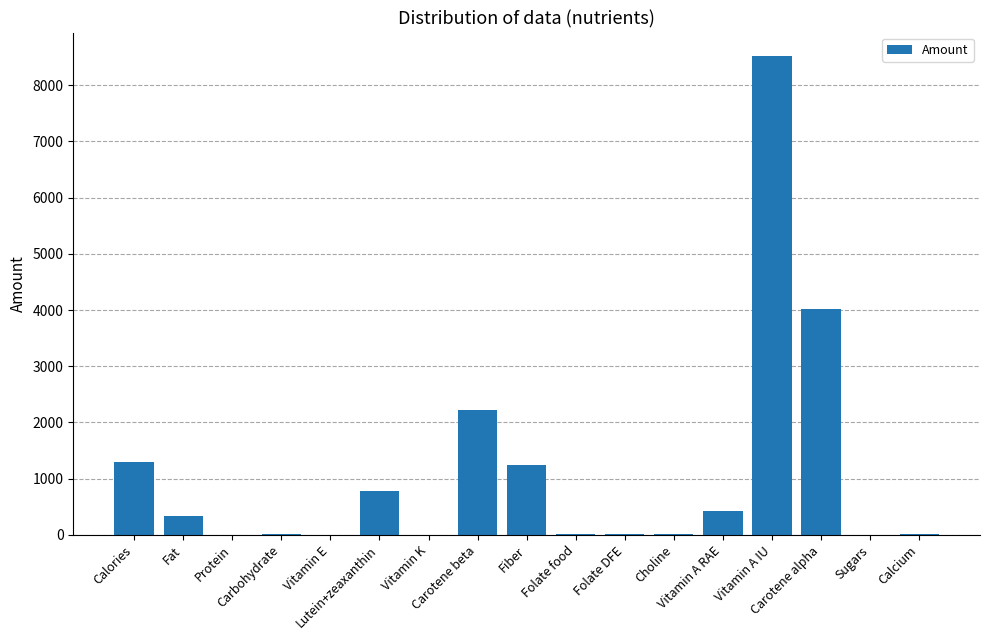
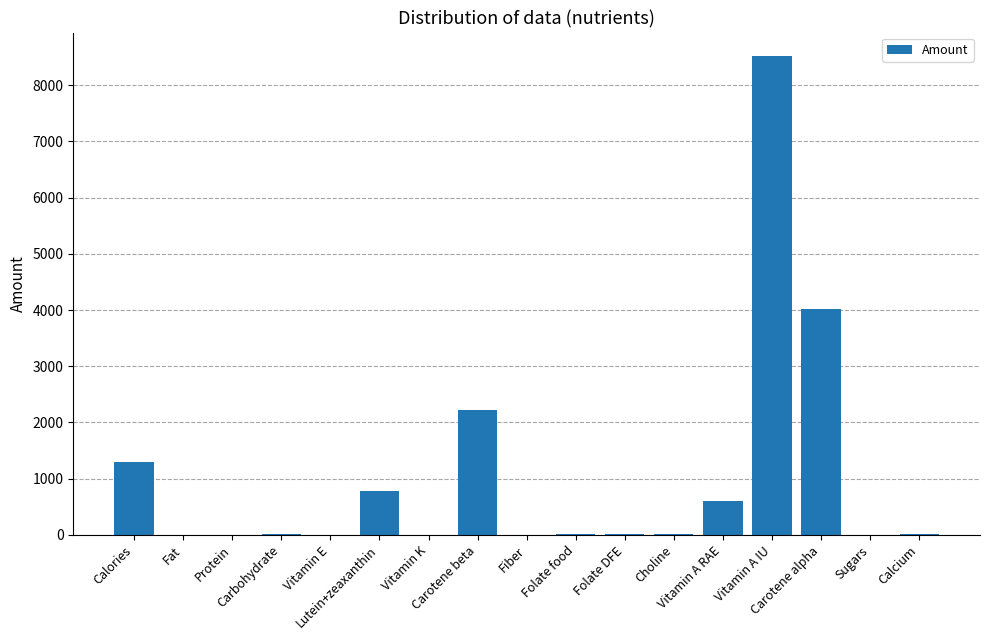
Fat: 300 -> 0
Fiber: 1200 -> 0
Vitamin A RAE: 400 -> 600
